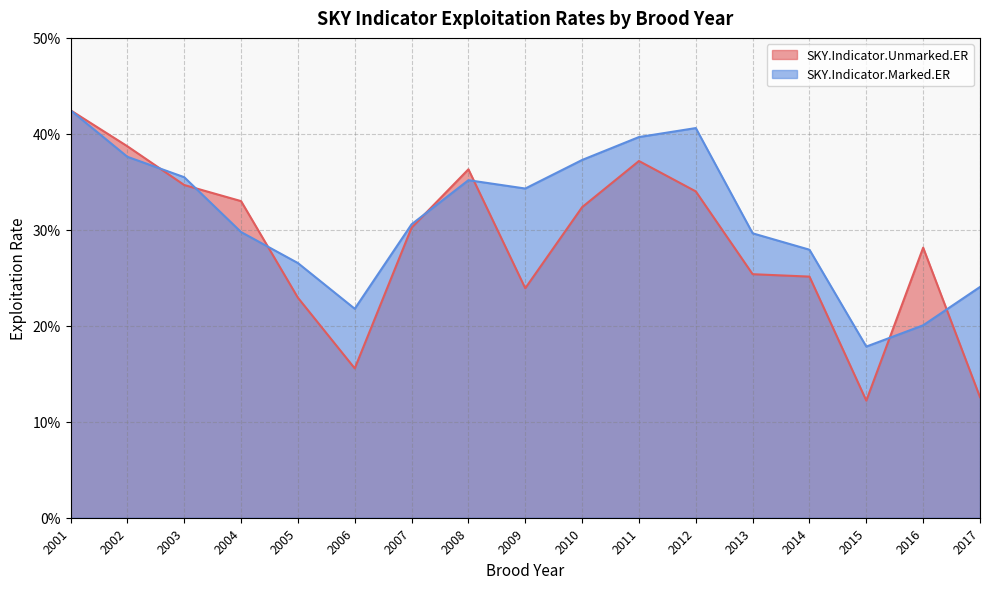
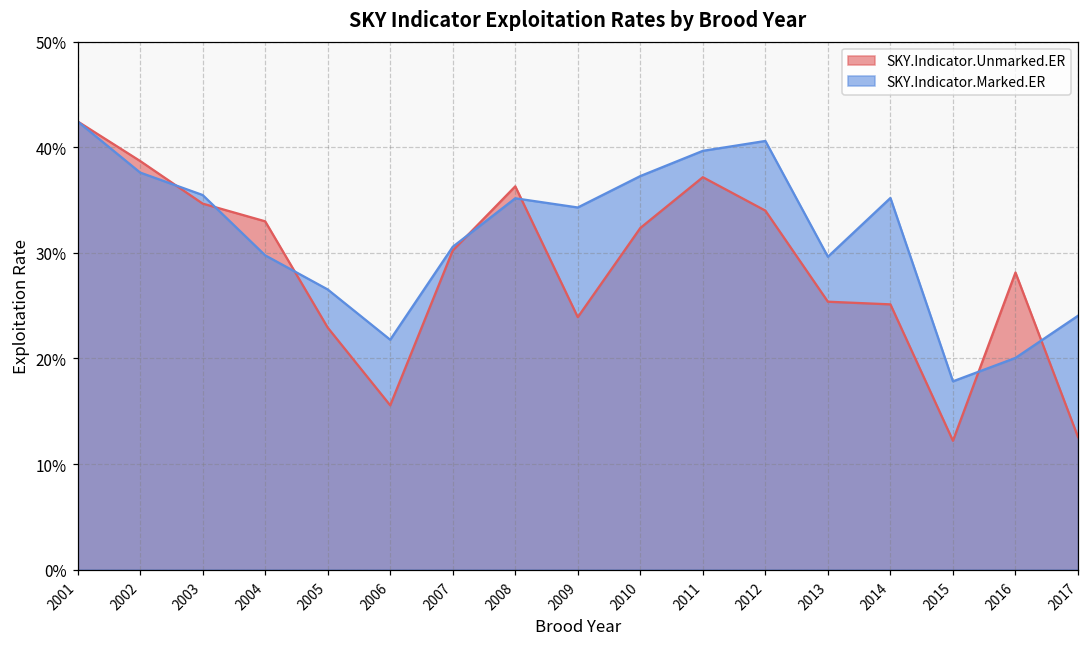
SKY.Indicator.Marked.ER, 2014: 28% -> 35%
